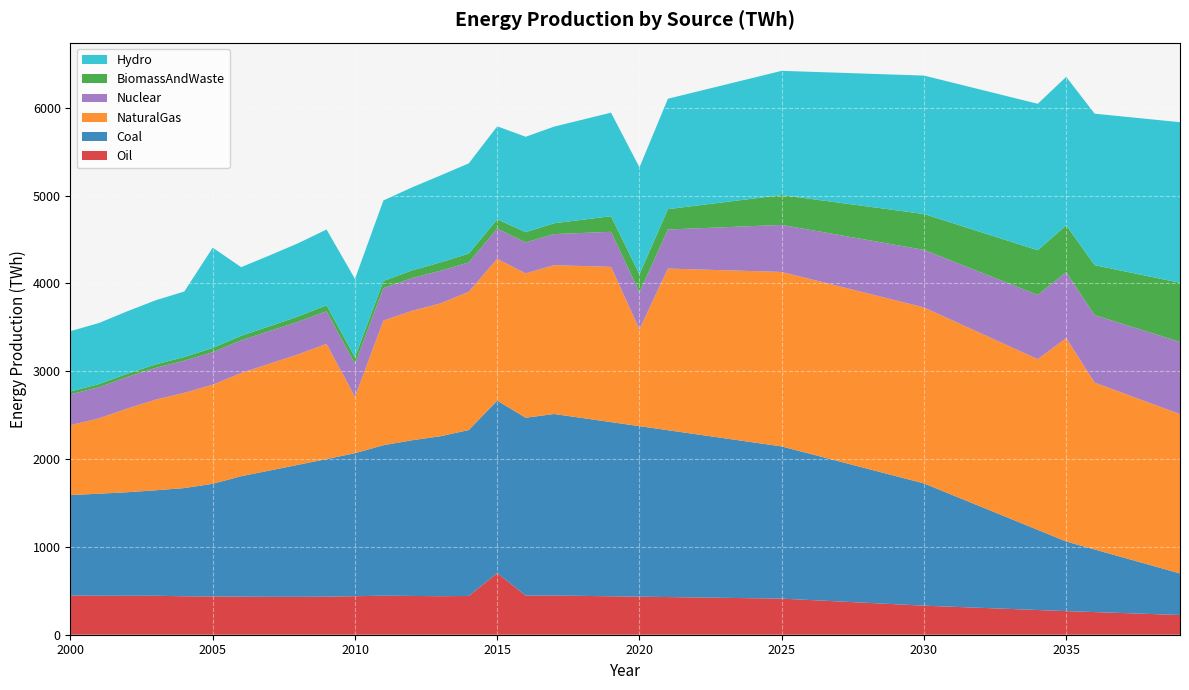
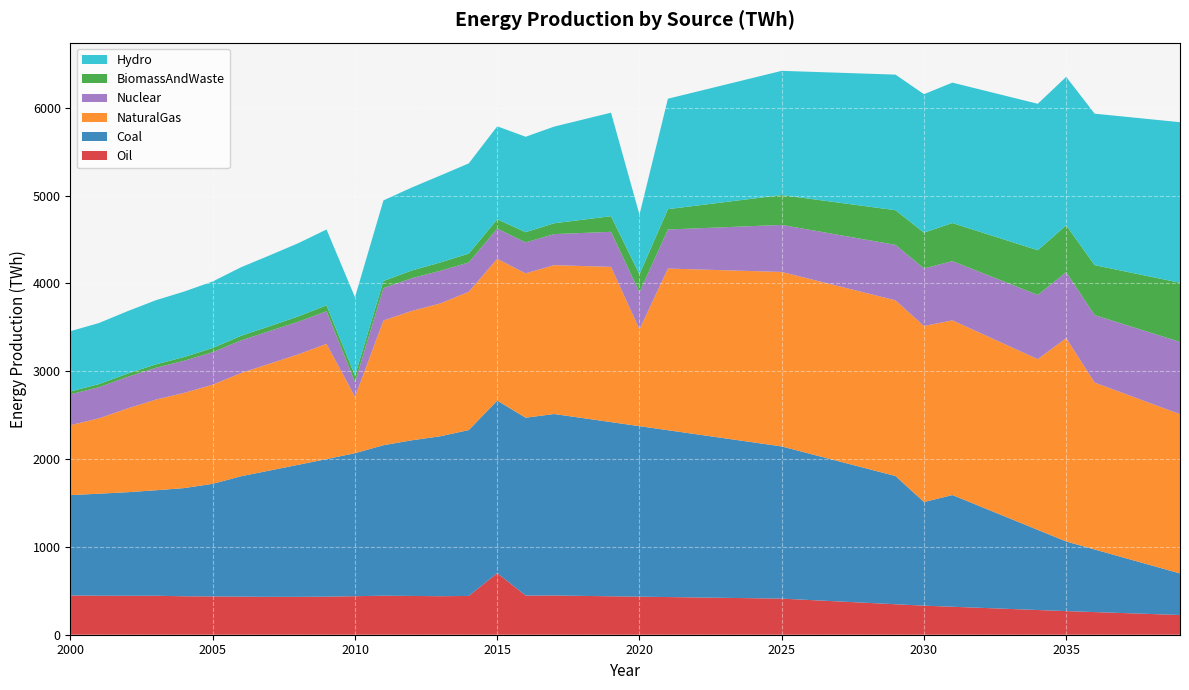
Hydro, 2005: 1100 -> 800
Nuclear, 2010: 400 -> 200
Hydro, 2020: 1200 -> 700
Coal, 2030: 1400 -> 1200
